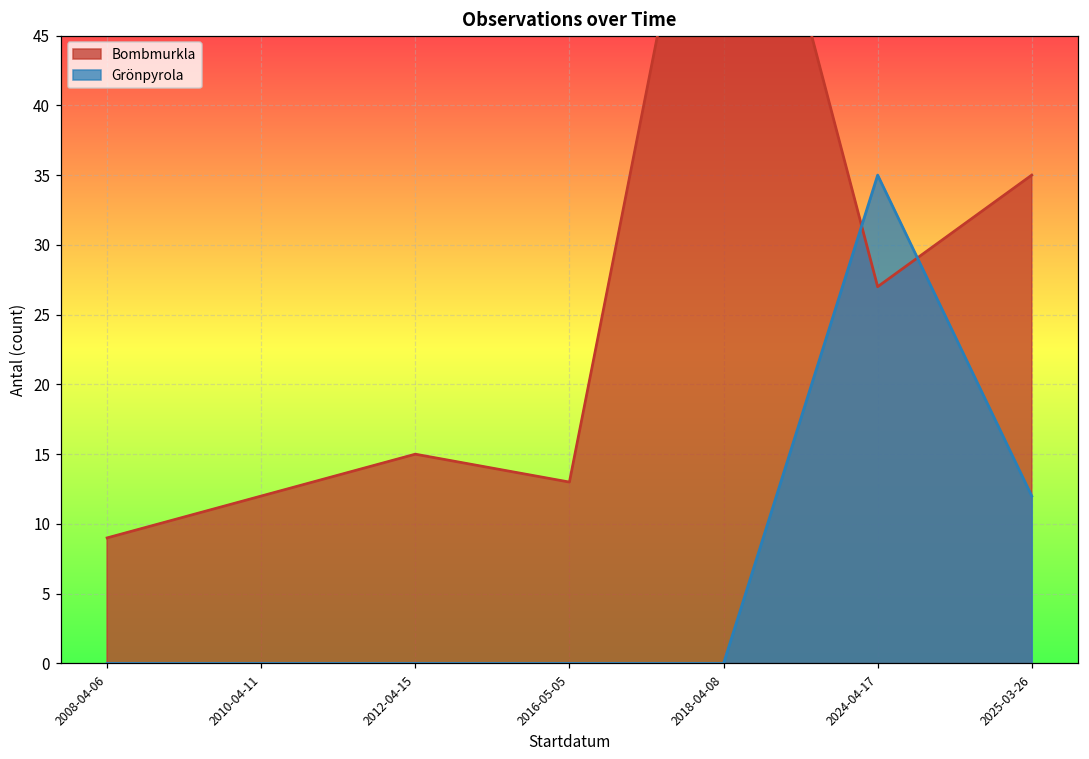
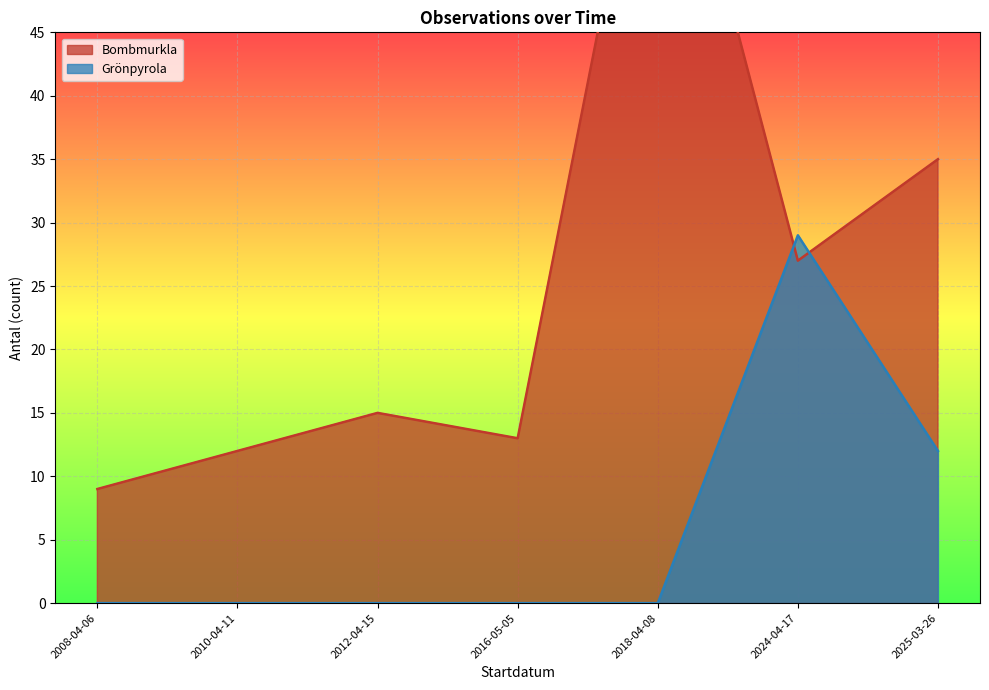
Grönpyrola, 2024-04-17: 35 -> 29
